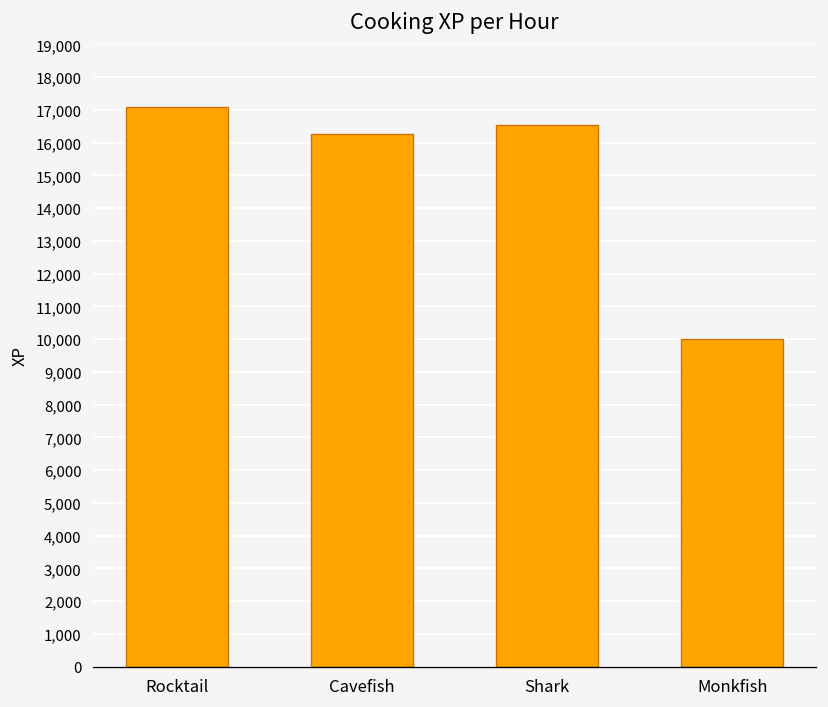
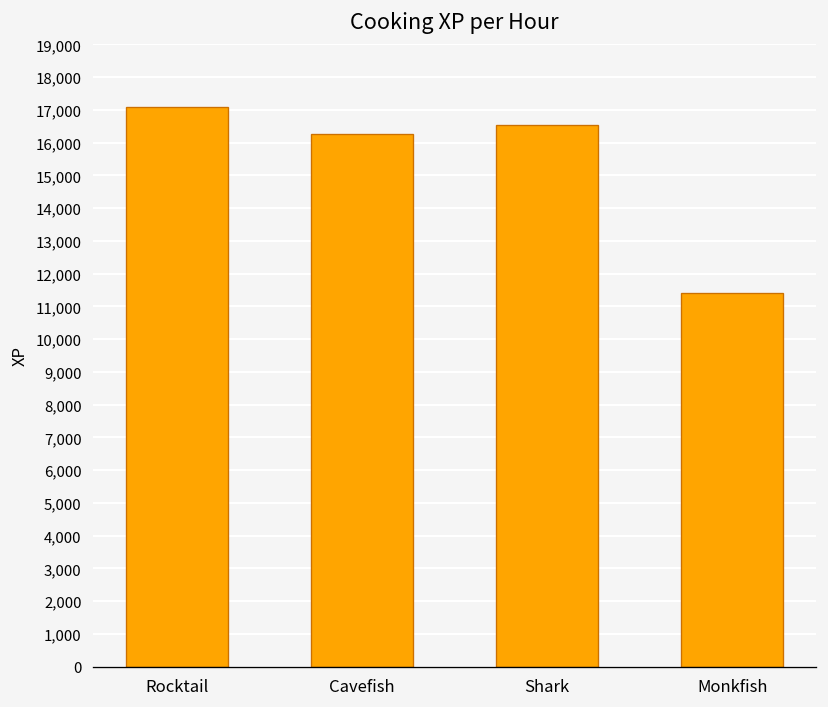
Monkfish: 10,000 -> 11,400
